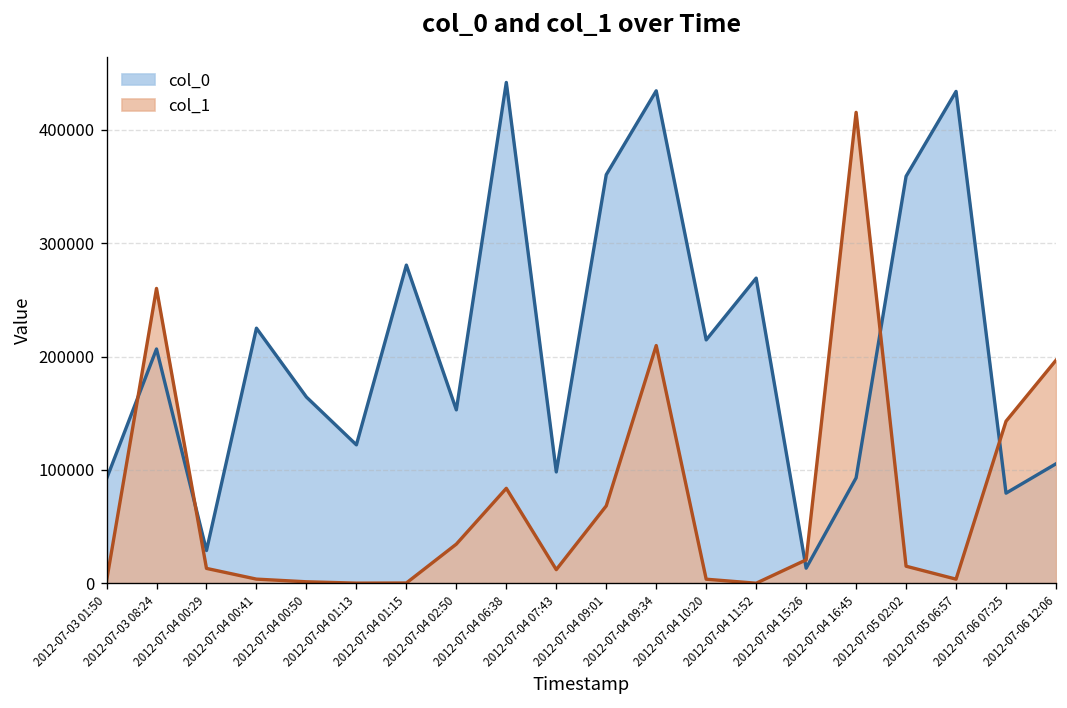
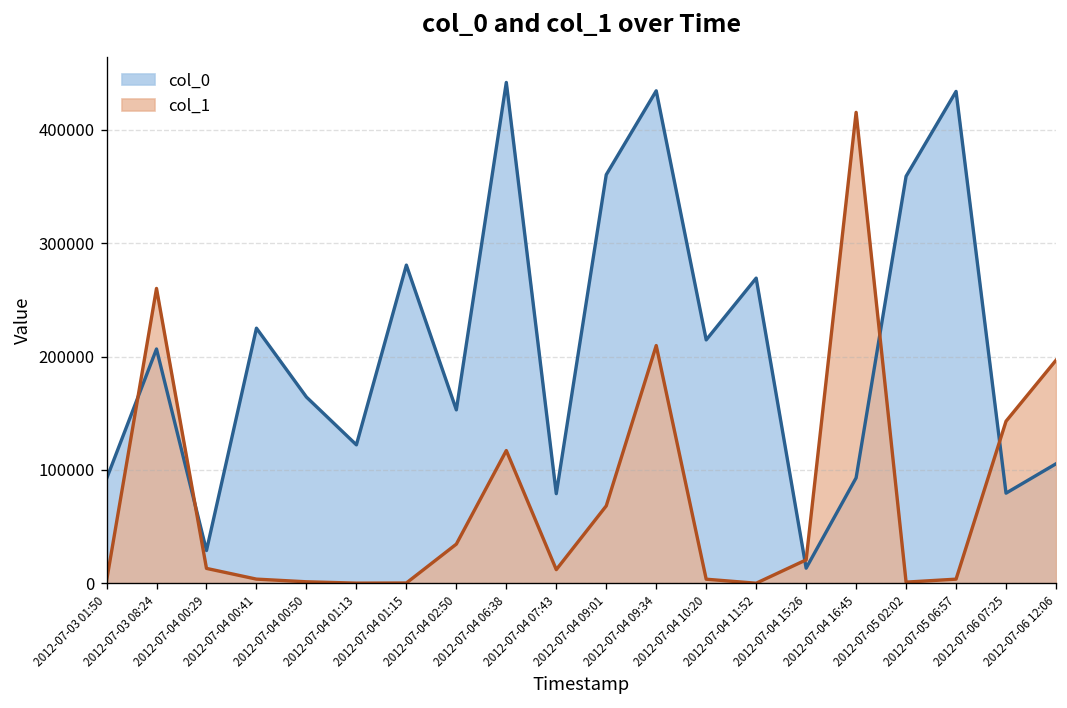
col_1, 2012-07-04 06:38: 80000 -> 120000
col_0, 2012-07-04 07:43: 100000 -> 80000
col_1, 2012-07-05 02:02: 20000 -> 0
